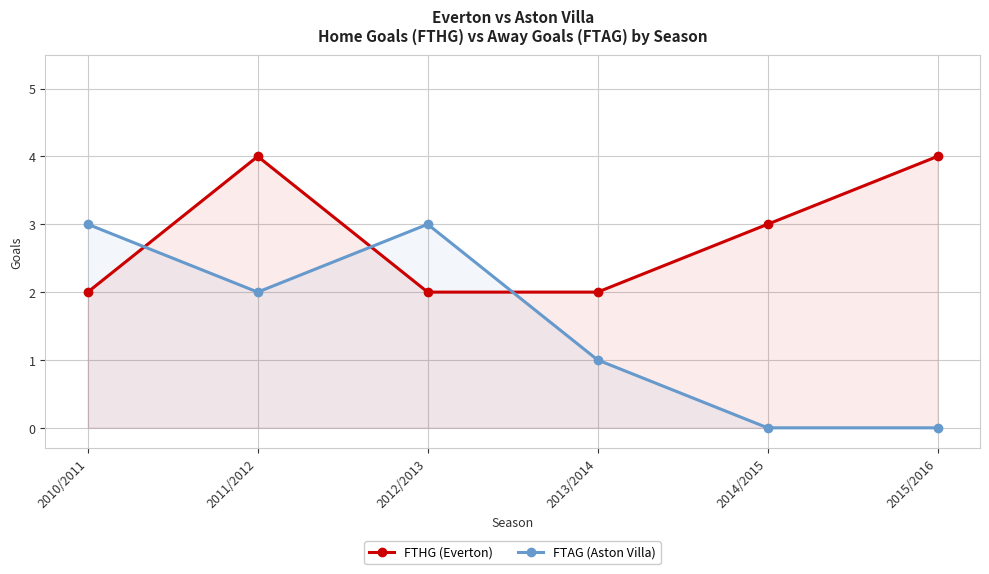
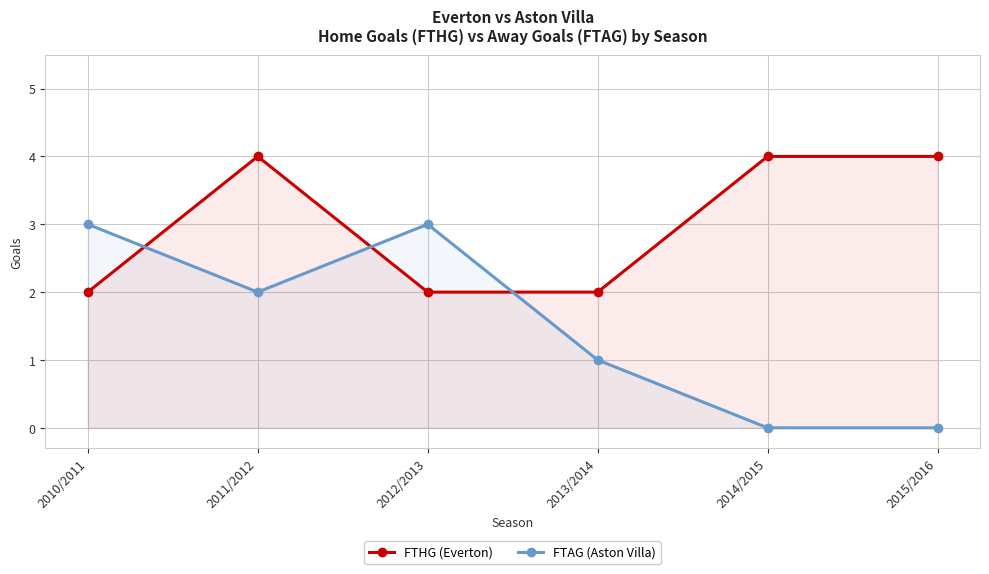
FTHG (Everton), 2014/2015: 3 -> 4
